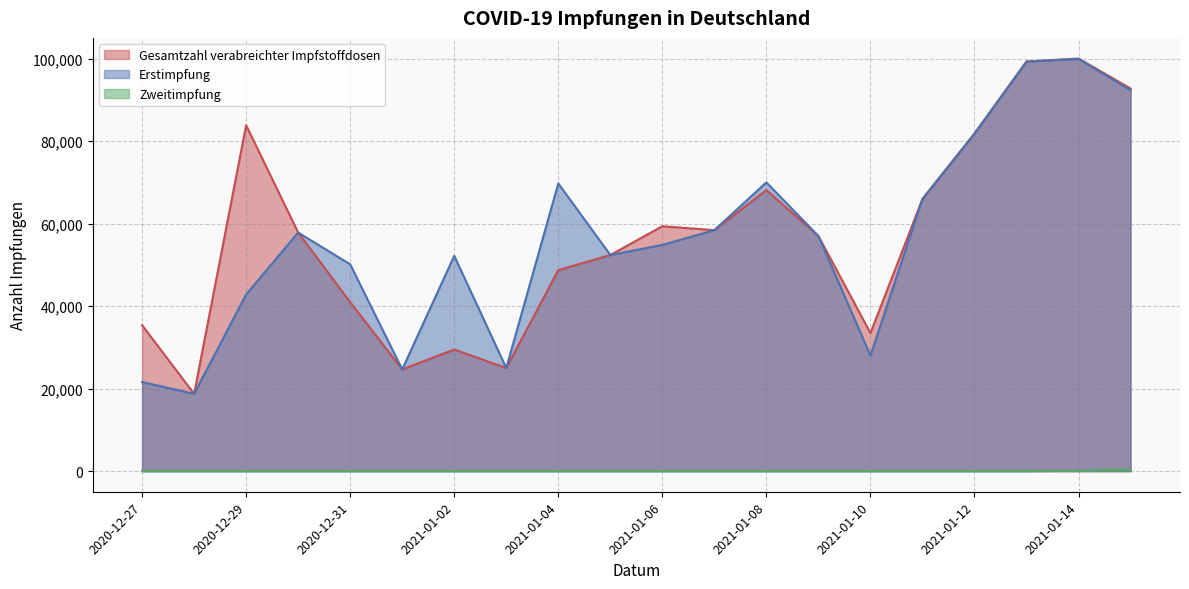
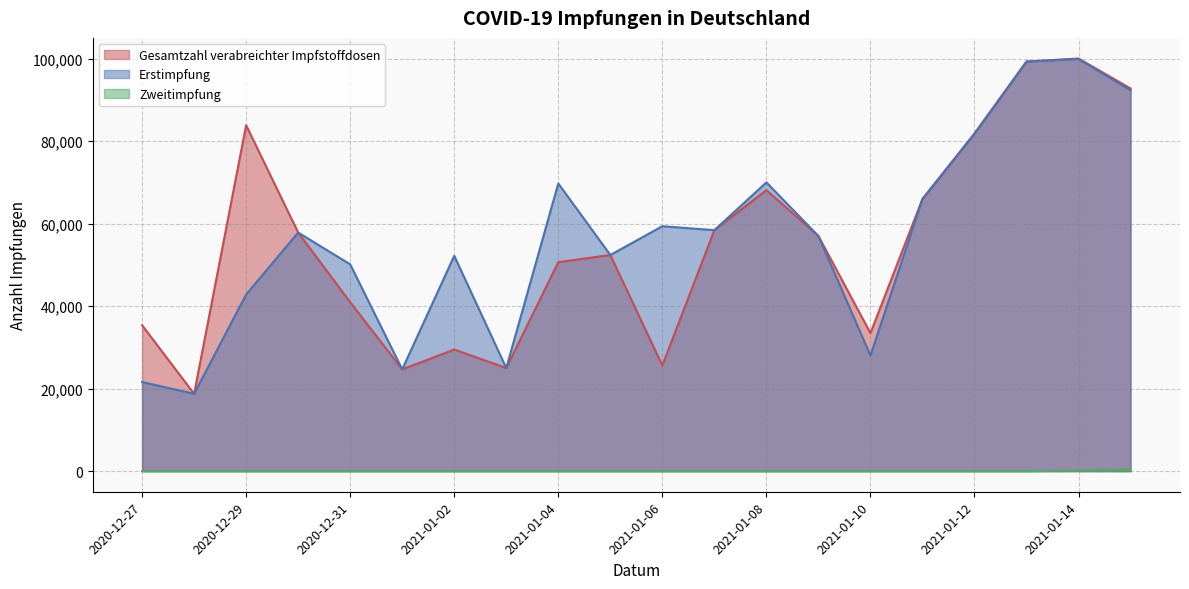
Gesamtzahl verabreichter Impfstoffdosen, 2021-01-04: 49,000 -> 51,000
Gesamtzahl verabreichter Impfstoffdosen, 2021-01-06: 59,000 -> 26,000
Erstimpfung, 2021-01-06: 55,000 -> 59,000
